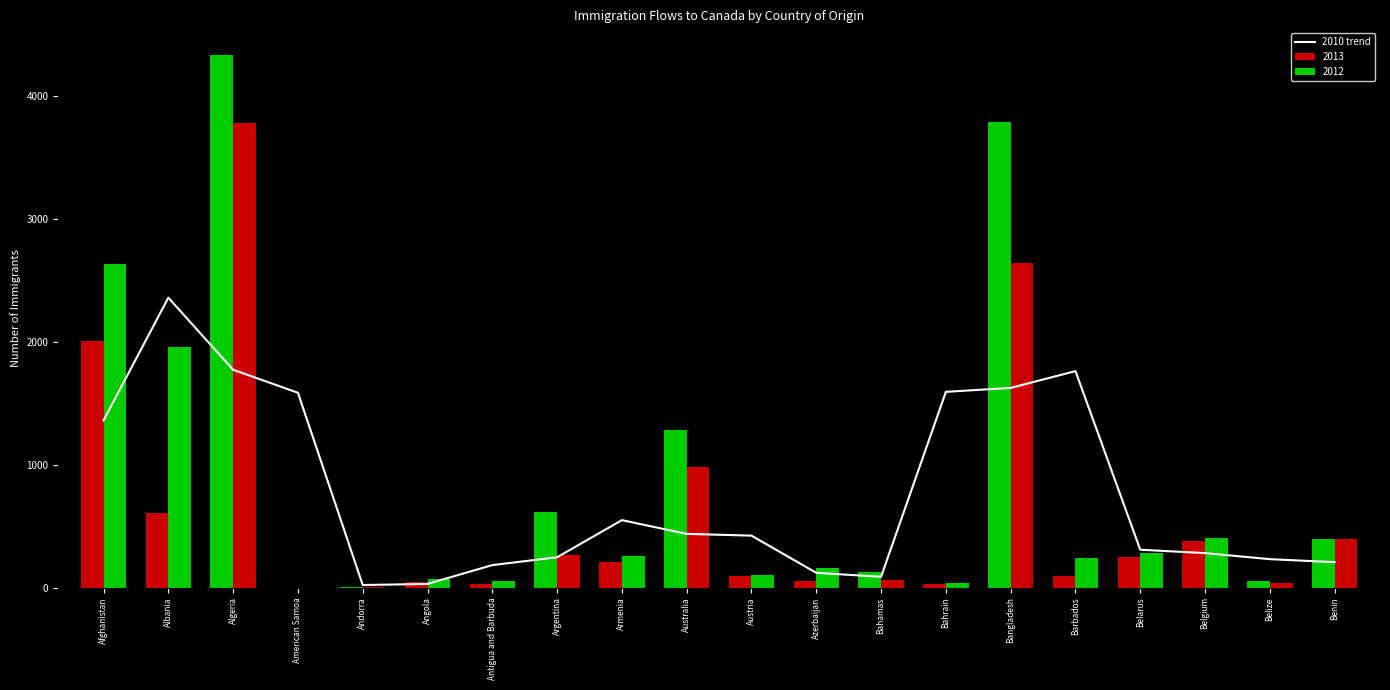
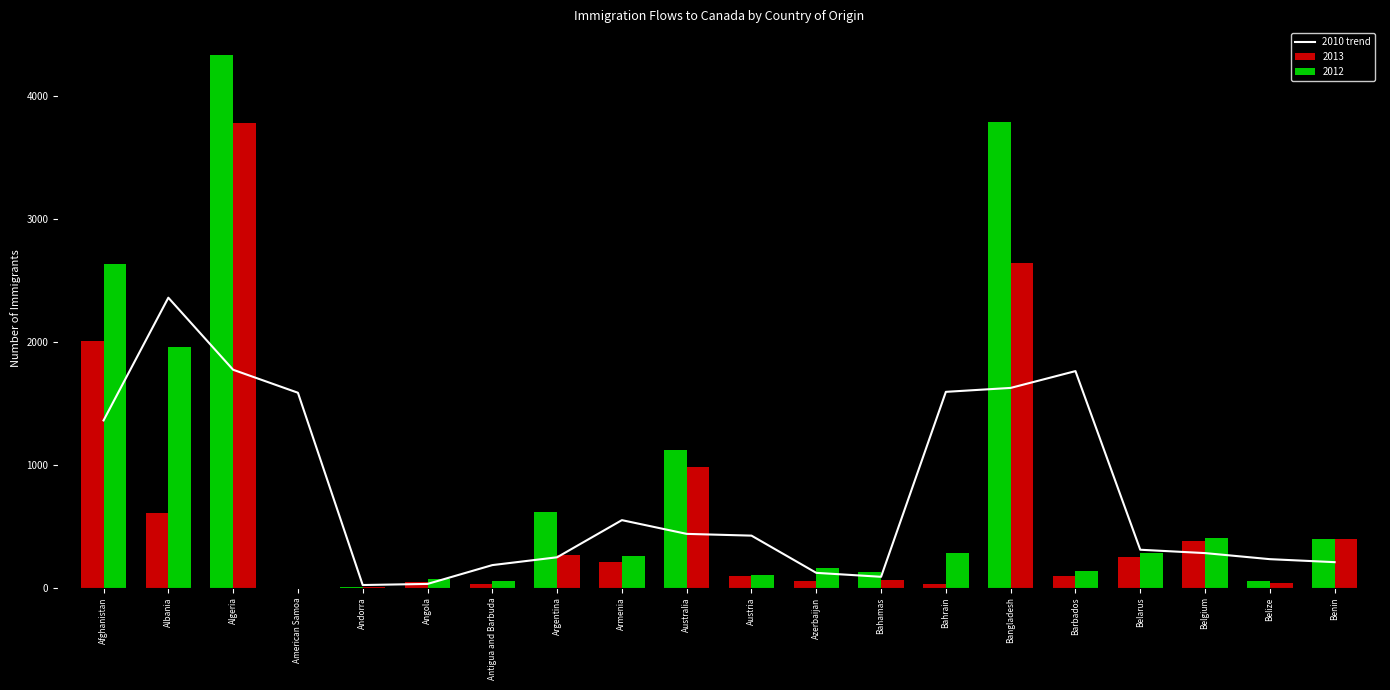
2013, Australia: 1280 -> 1120
2012, Bahrain: 40 -> 280
2012, Barbados: 240 -> 130
